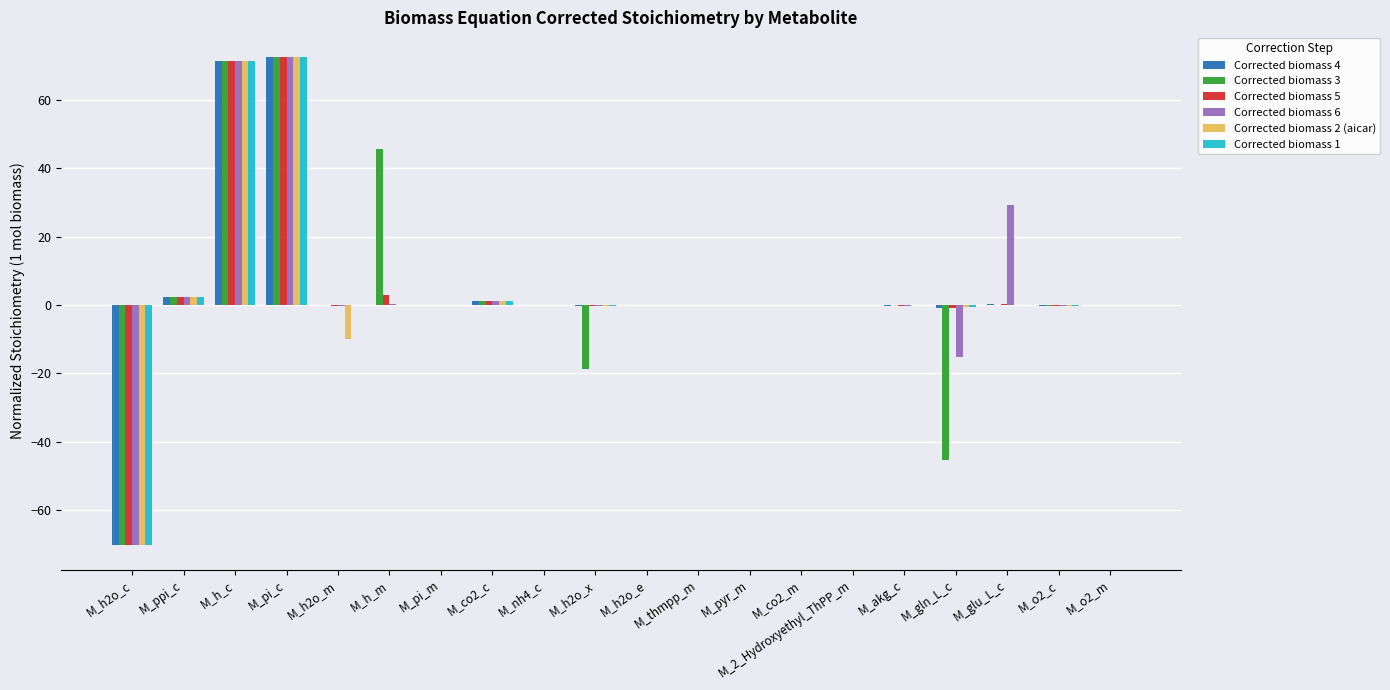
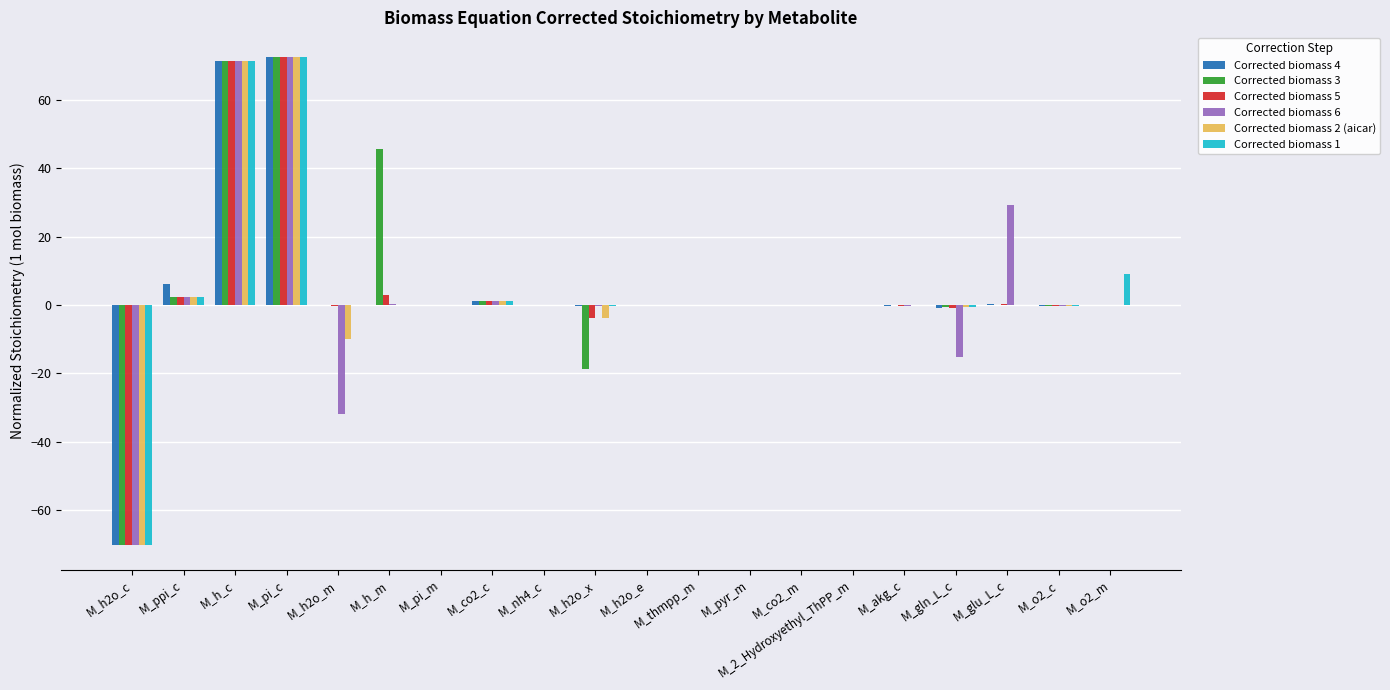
Corrected biomass 4, M_ppi_c: 2 -> 6
Corrected biomass 6, M_h2o_m: 0 -> -32
Corrected biomass 5, M_h2o_x: 0 -> -4
Corrected biomass 2 (aicar), M_h2o_x: 0 -> -4
Corrected biomass 3, M_gln_L_c: -45 -> -1
Corrected biomass 1, M_o2_m: 0 -> 9
